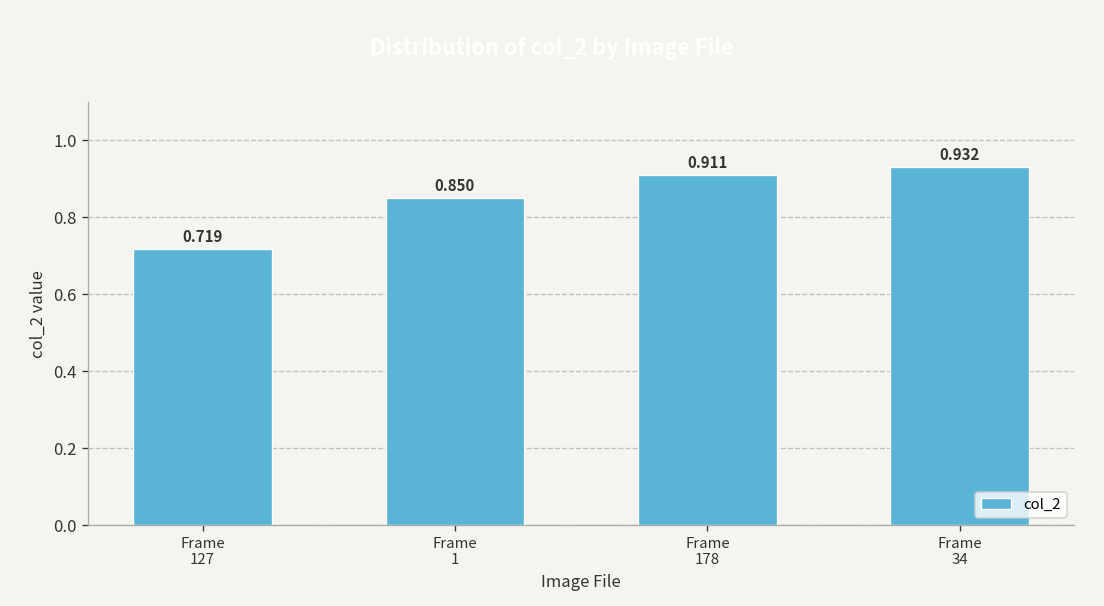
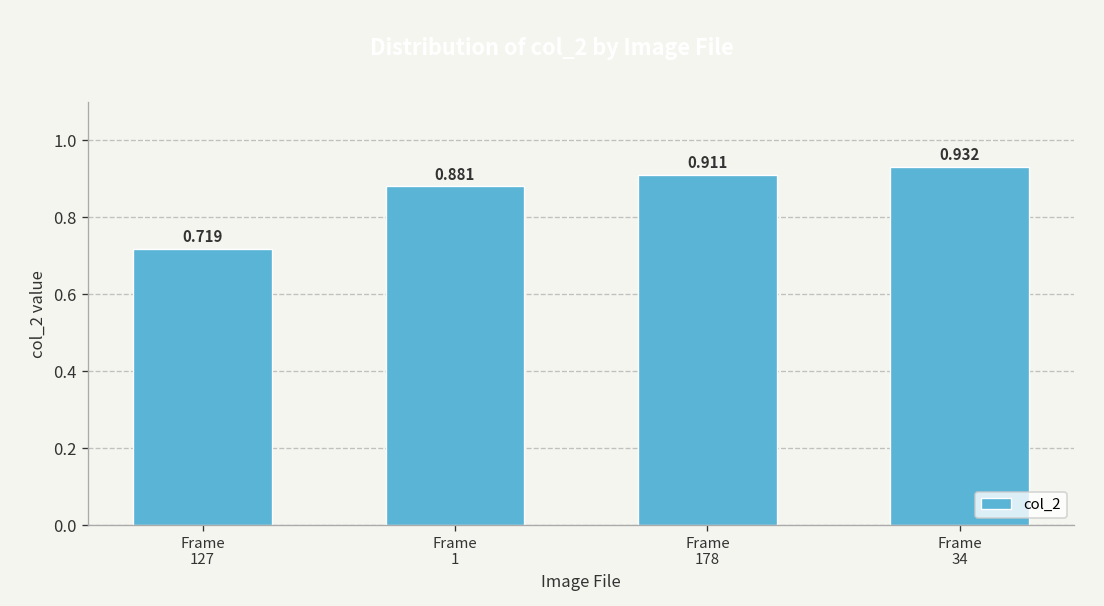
Frame 1: 0.850 -> 0.881
